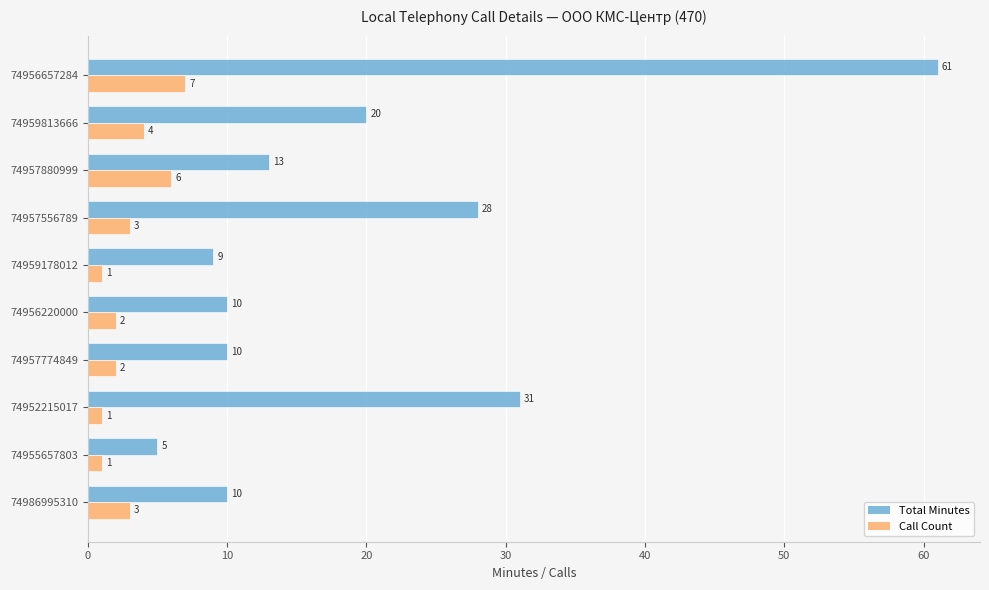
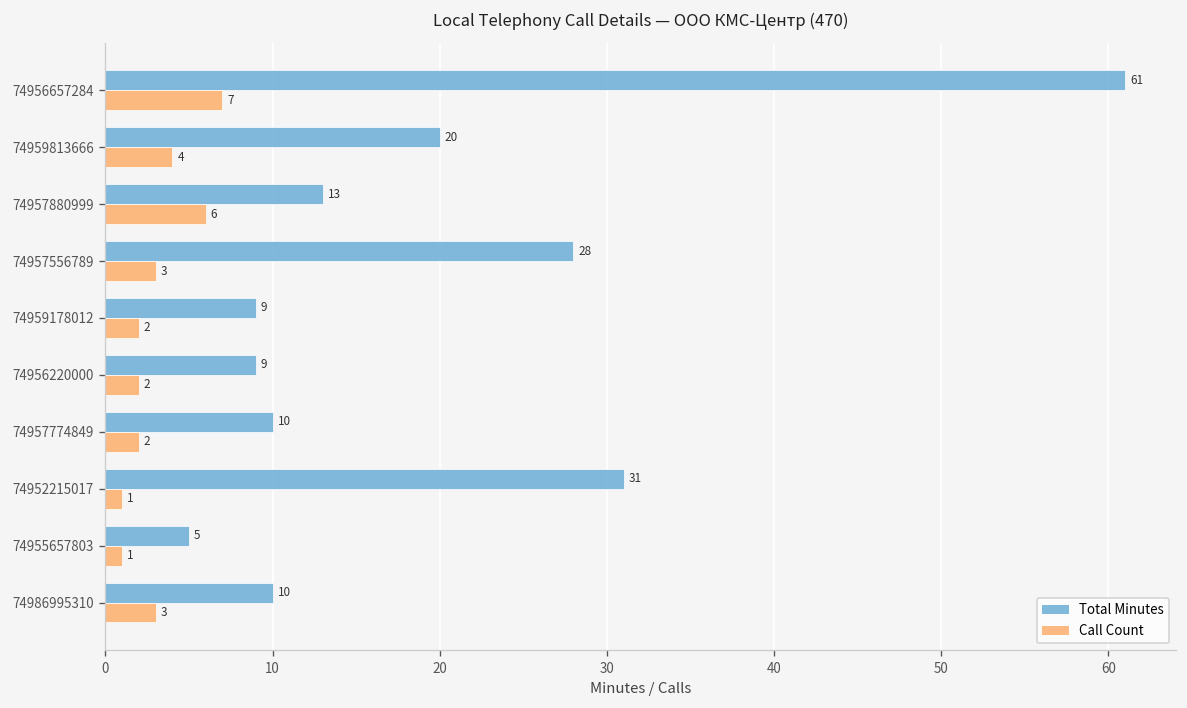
Call Count, 74959178012: 1 -> 2
Total Minutes, 74956220000: 10 -> 9
